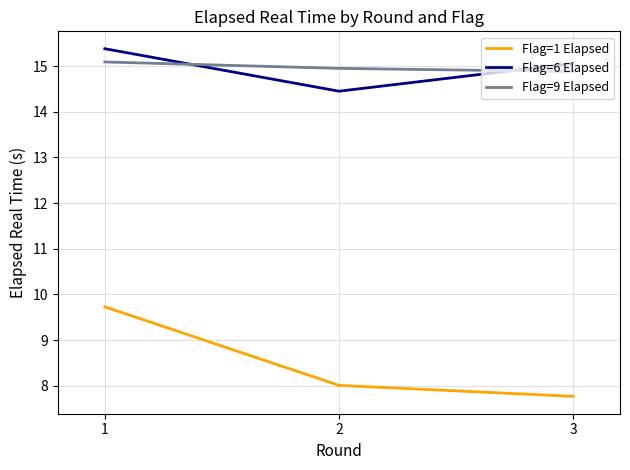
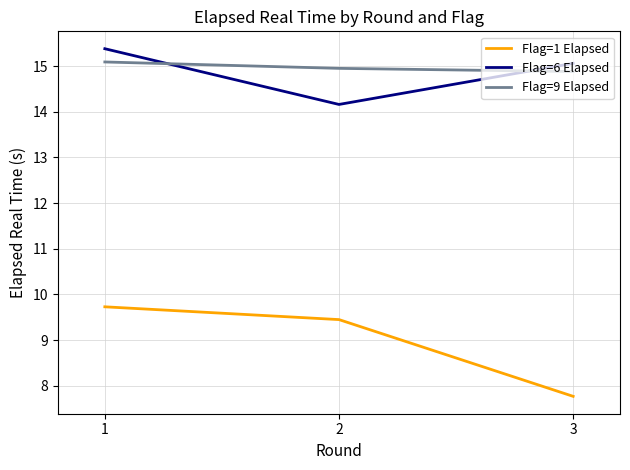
Flag=1 Elapsed, 2: 8.0 -> 9.5
Flag=6 Elapsed, 2: 14.5 -> 14.2
